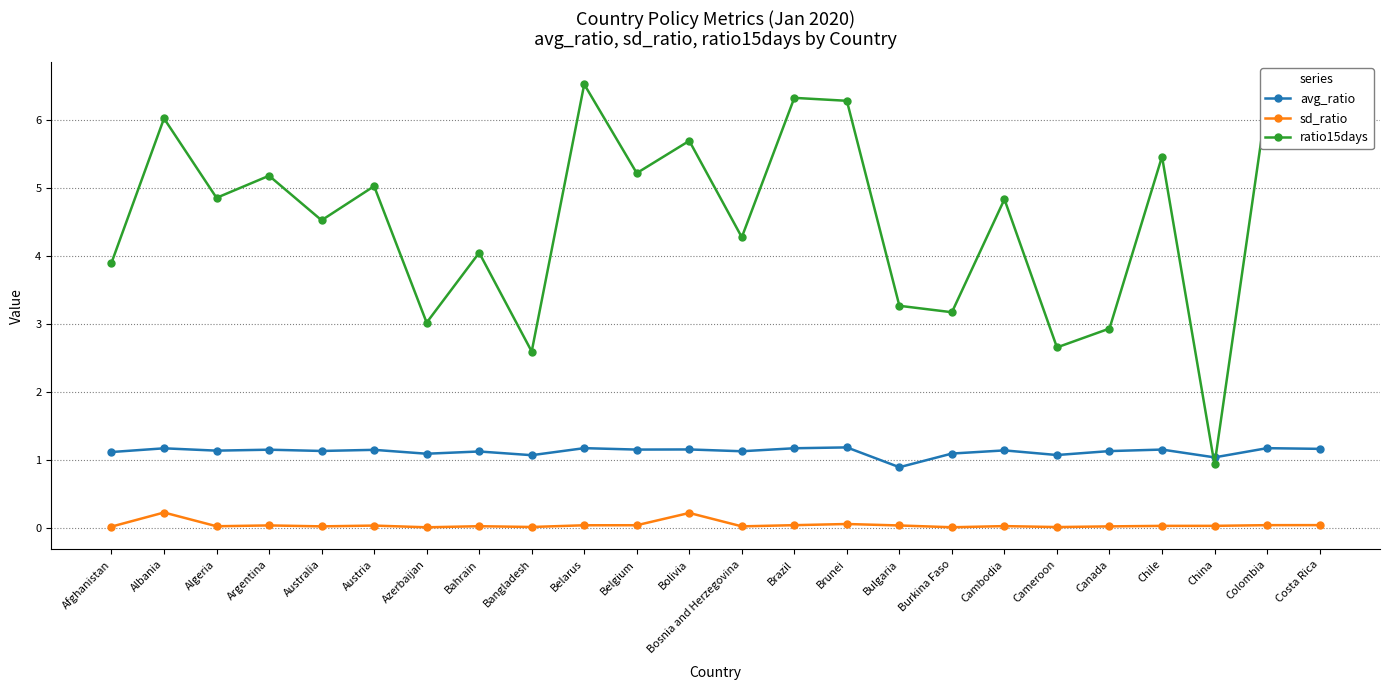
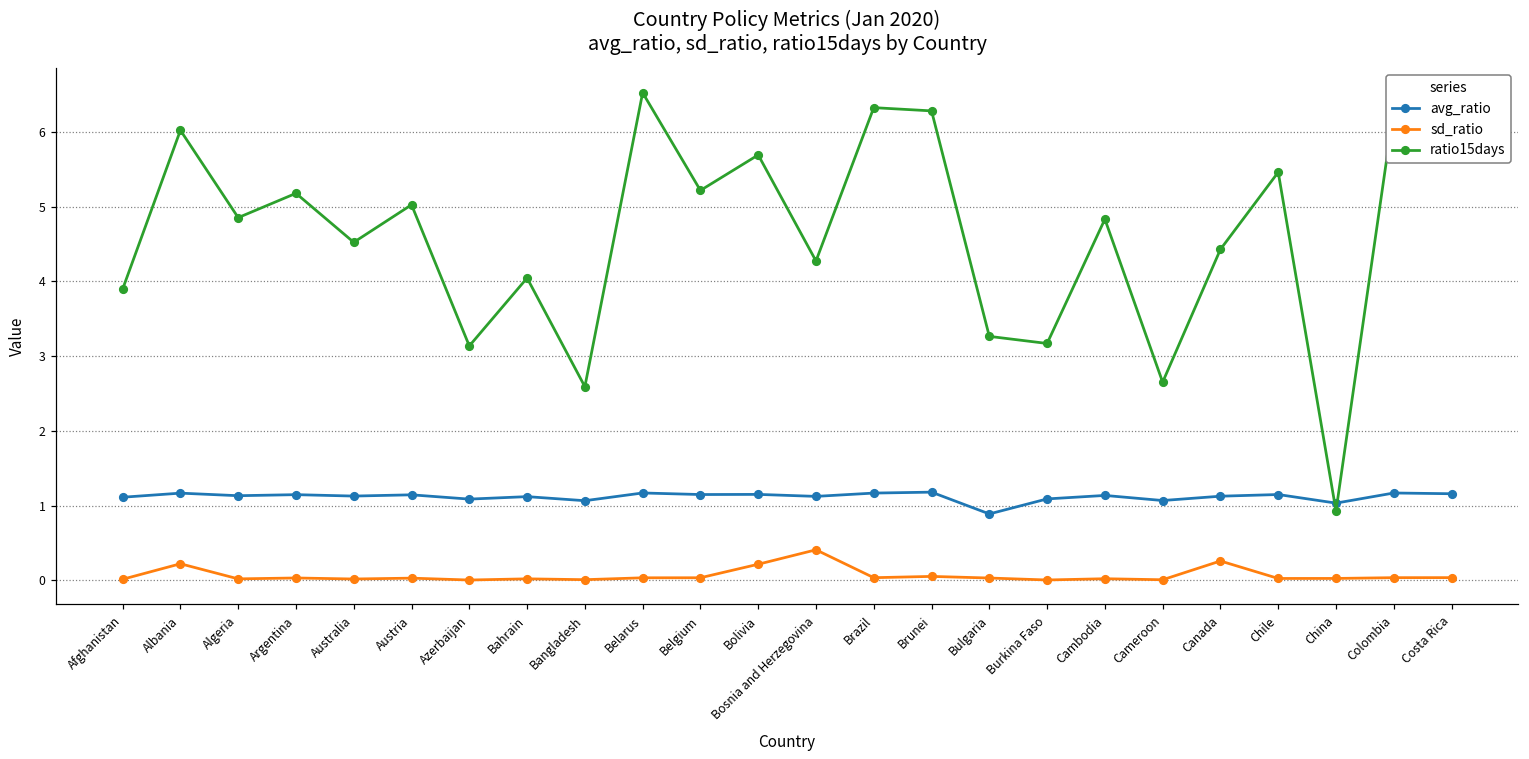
ratio15days, Azerbaijan: 3.0 -> 3.1
sd_ratio, Bosnia and Herzegovina: 0.0 -> 0.4
sd_ratio, Canada: 0.0 -> 0.3
ratio15days, Canada: 2.9 -> 4.4
